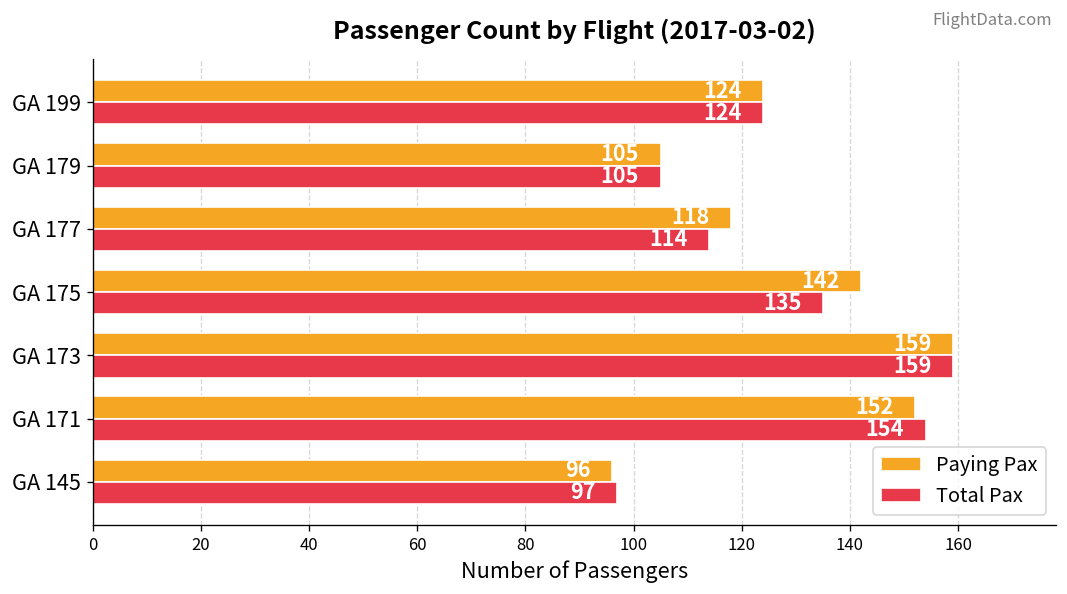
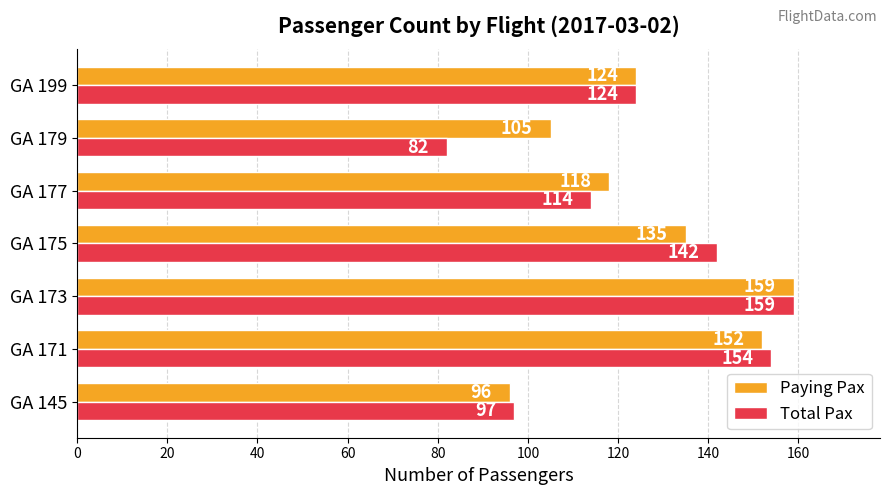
Total Pax, GA 179: 105 -> 82
Paying Pax, GA 175: 142 -> 135
Total Pax, GA 175: 135 -> 142
